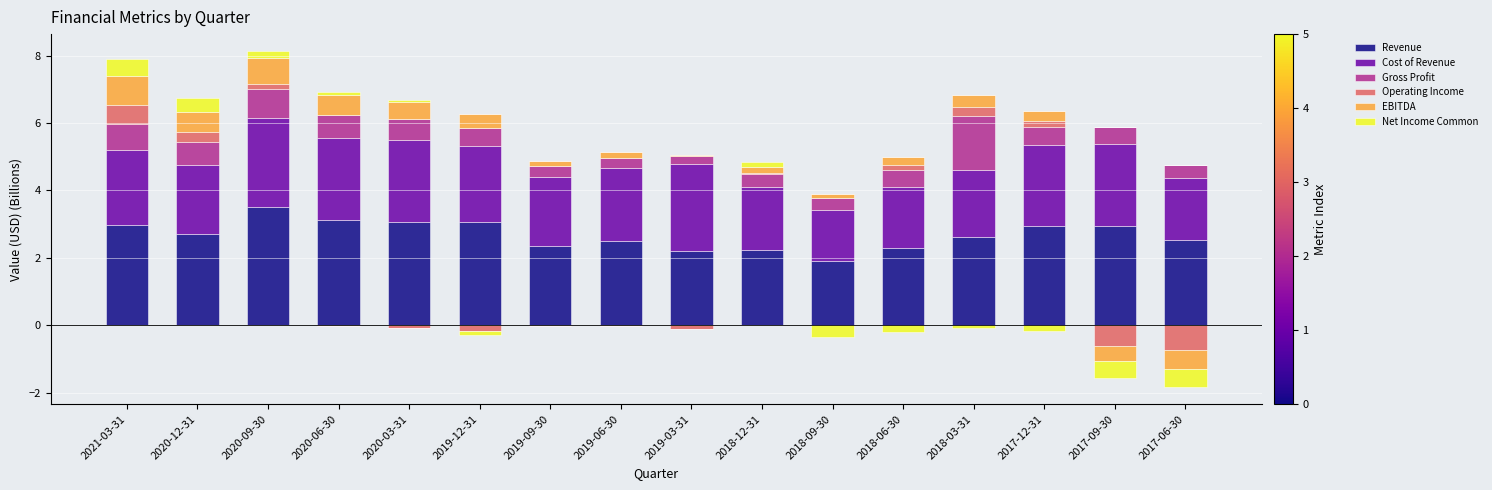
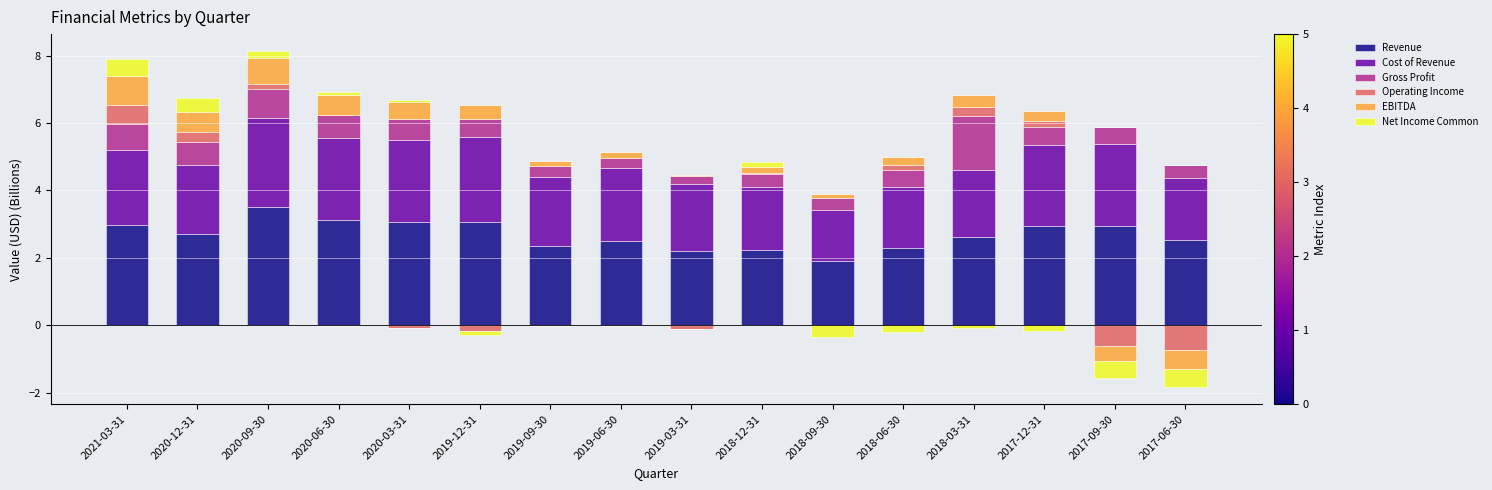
Cost of Revenue, 2019-12-31: 2.2 -> 2.5
Cost of Revenue, 2019-03-31: 2.6 -> 2.0
